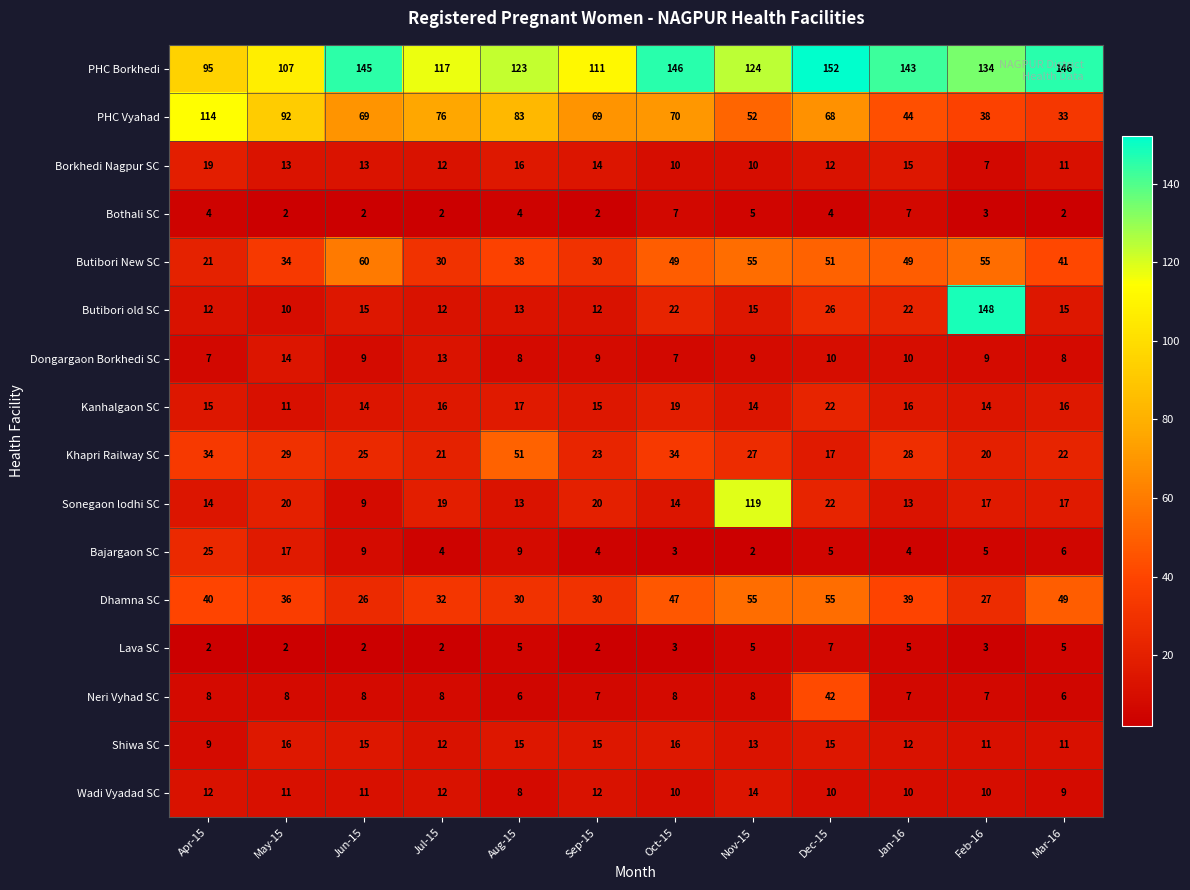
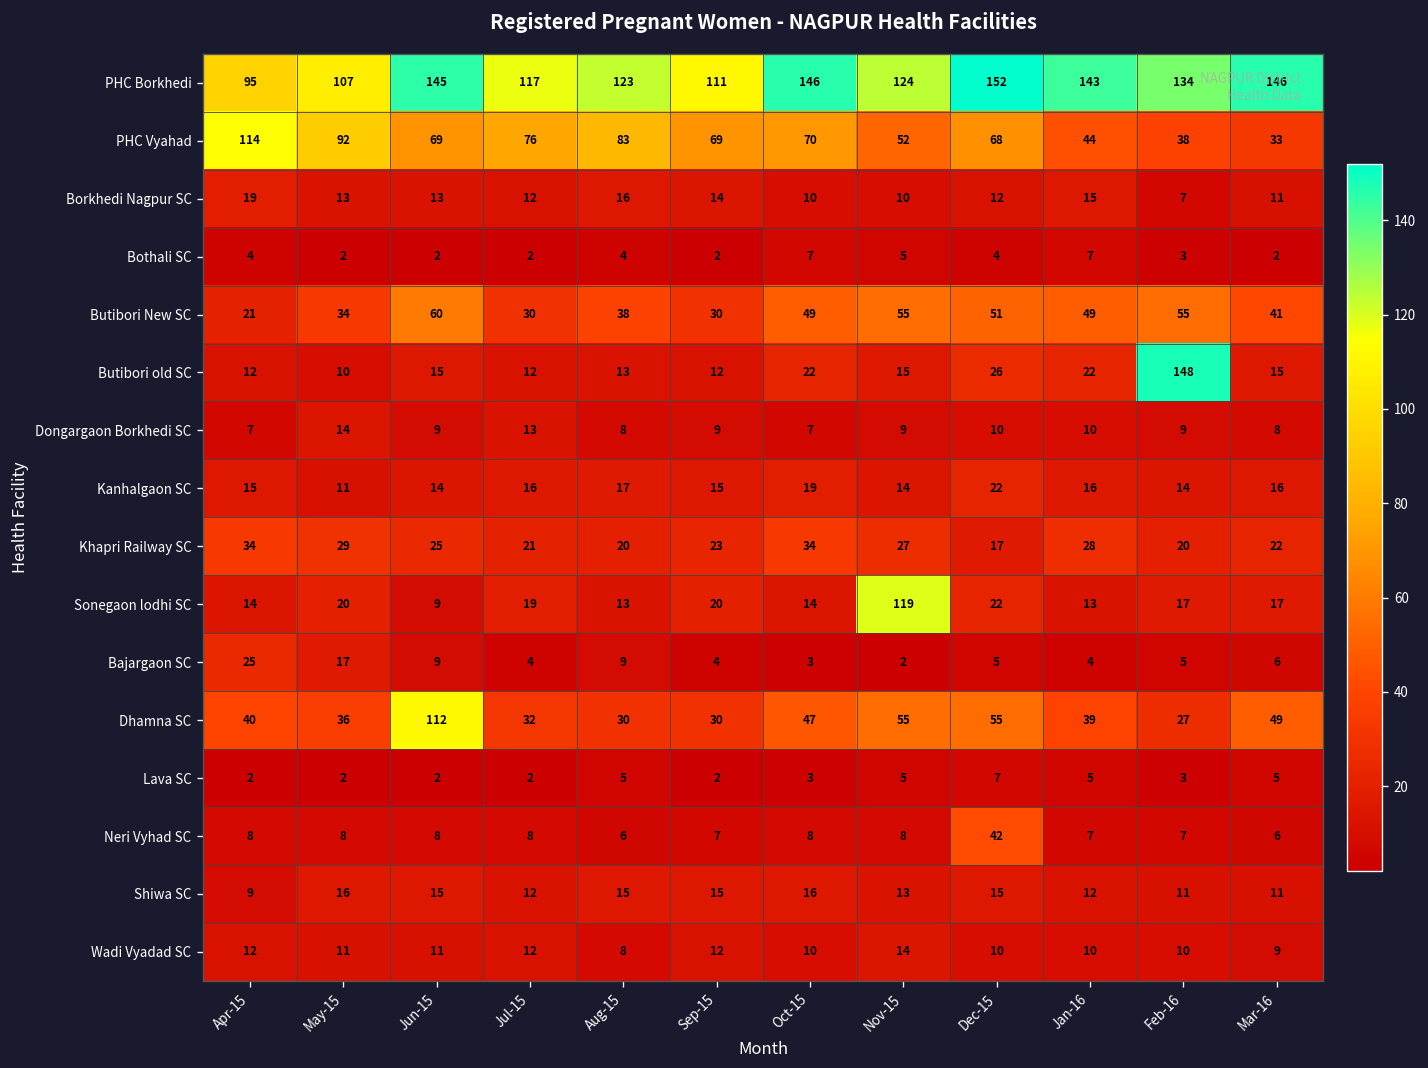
Khapri Railway SC, Aug-15: 51 -> 20
Dhamna SC, Jun-15: 26 -> 112
